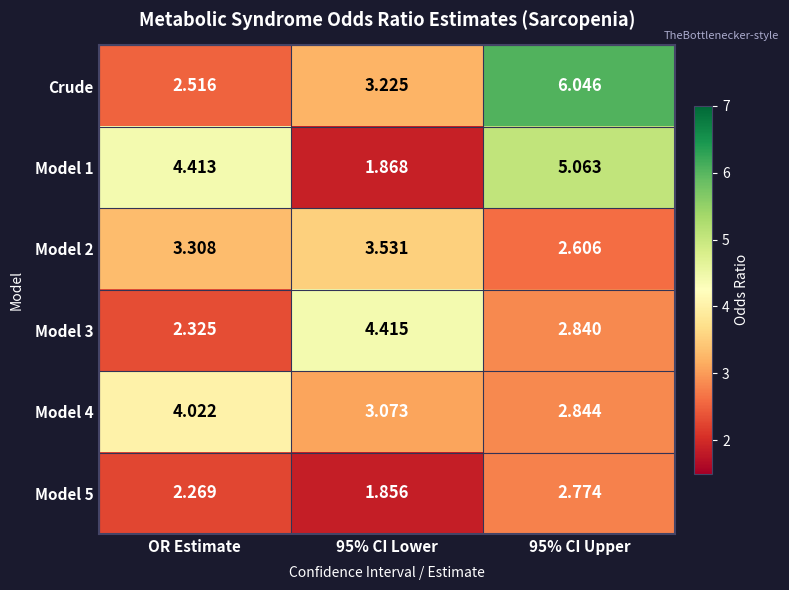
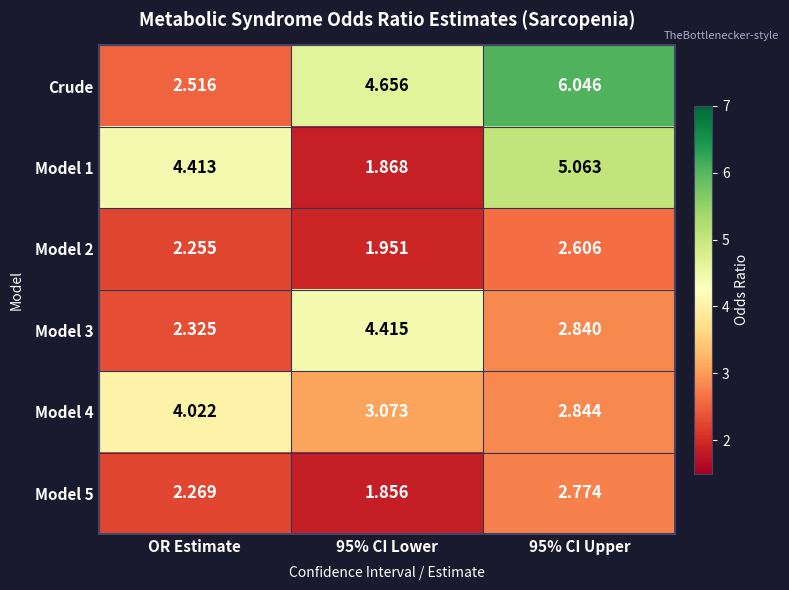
Crude, 95% CI Lower: 3.225 -> 4.656
Model 2, OR Estimate: 3.308 -> 2.255
Model 2, 95% CI Lower: 3.531 -> 1.951
